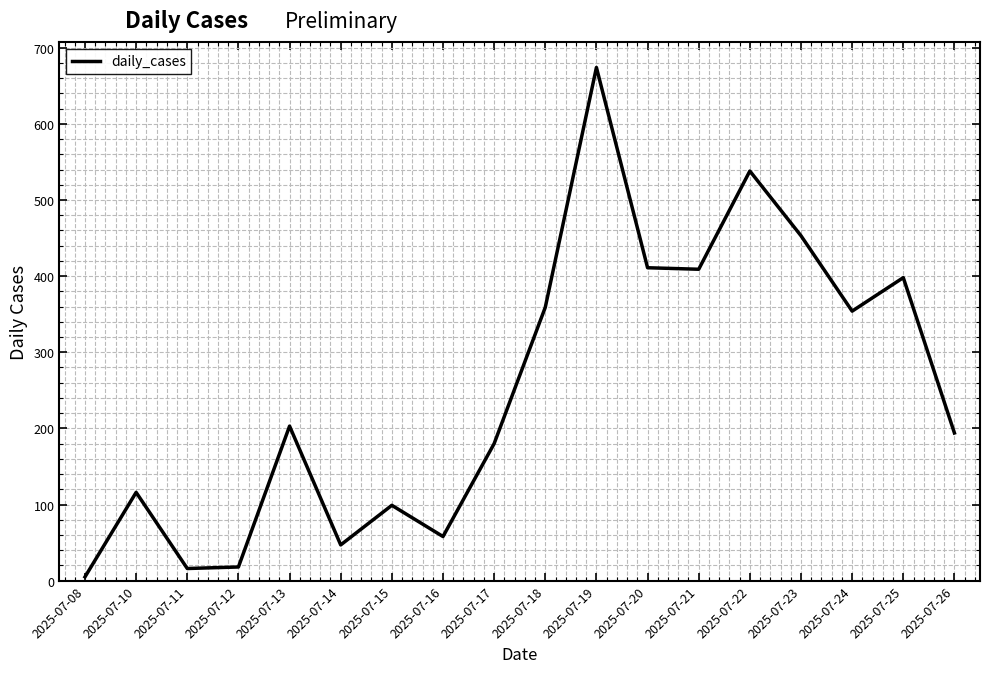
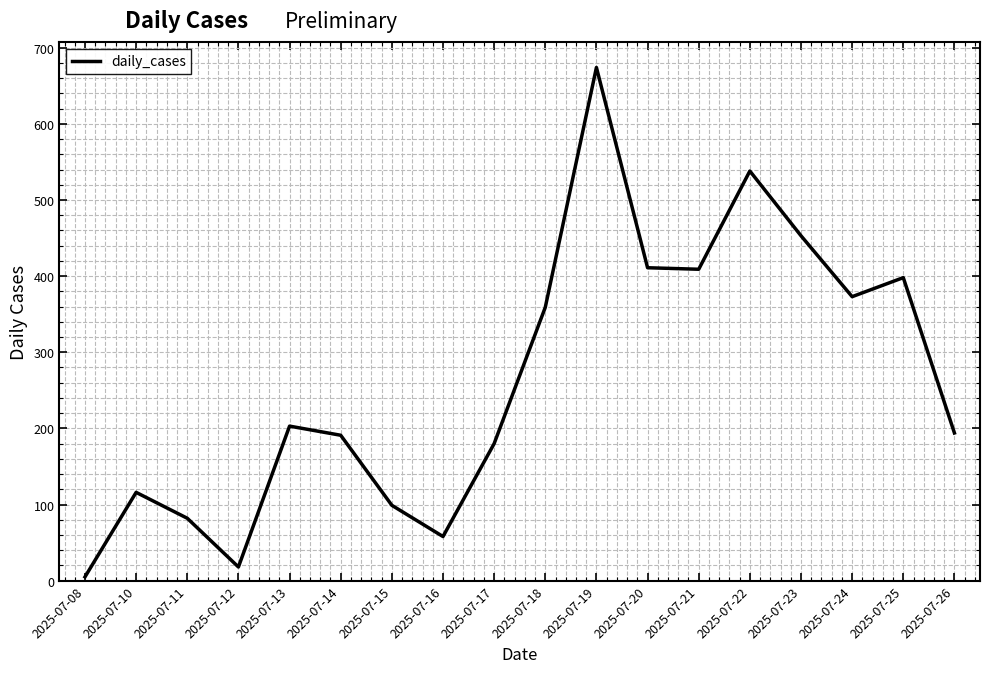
2025-07-11: 20 -> 80
2025-07-14: 50 -> 190
2025-07-24: 350 -> 370
